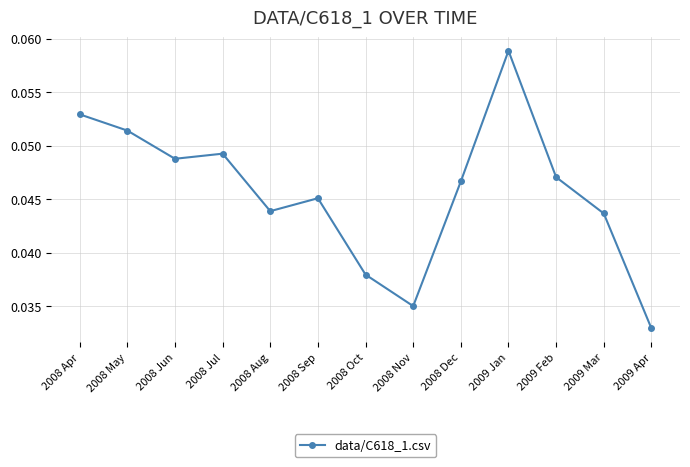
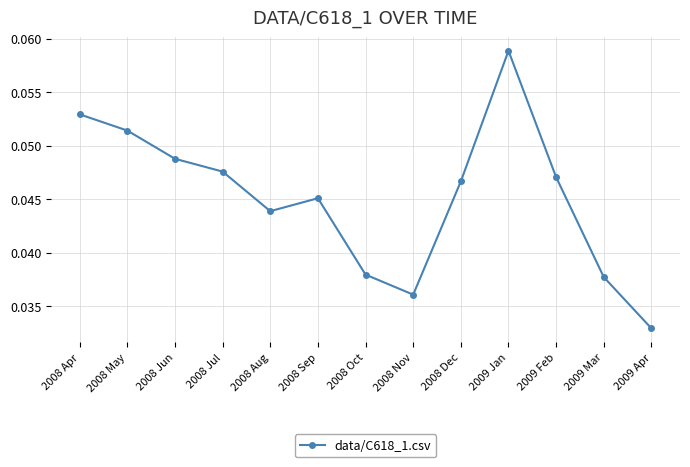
2008 Jul: 0.0493 -> 0.0476
2008 Nov: 0.0350 -> 0.0361
2009 Mar: 0.0437 -> 0.0377
